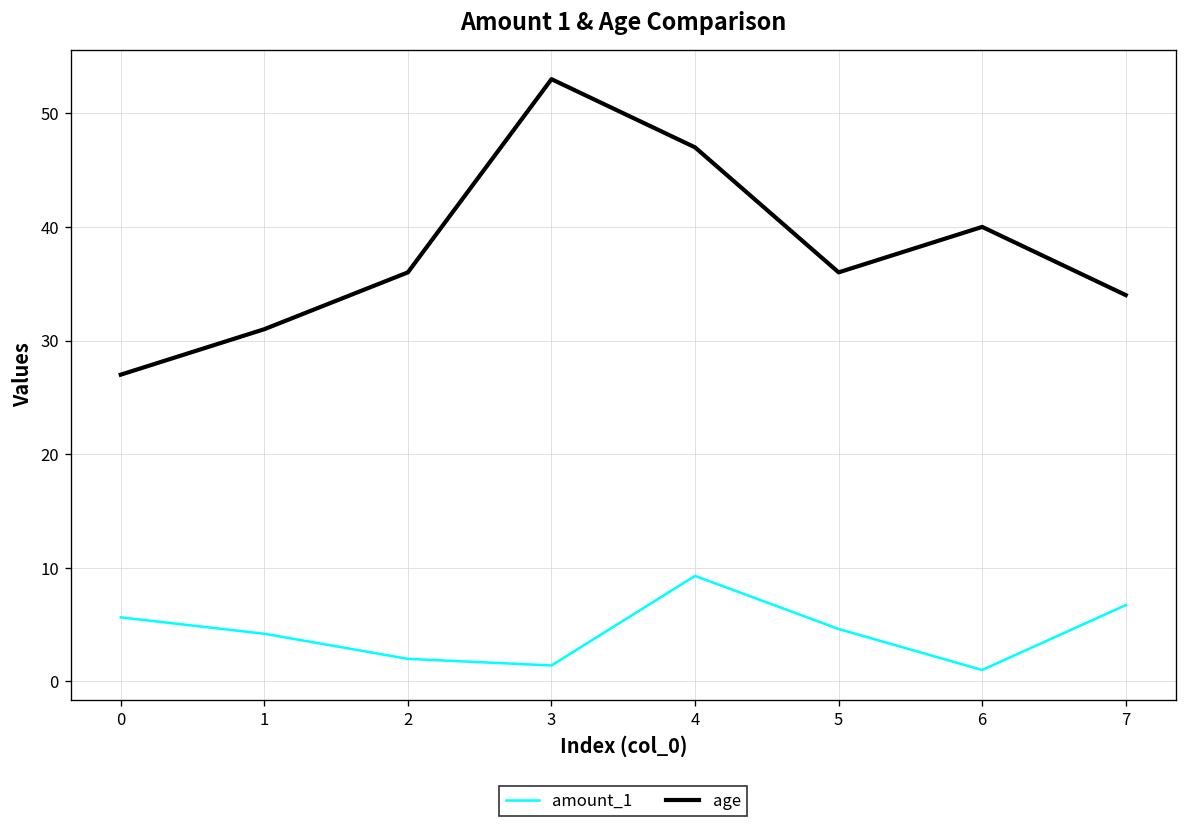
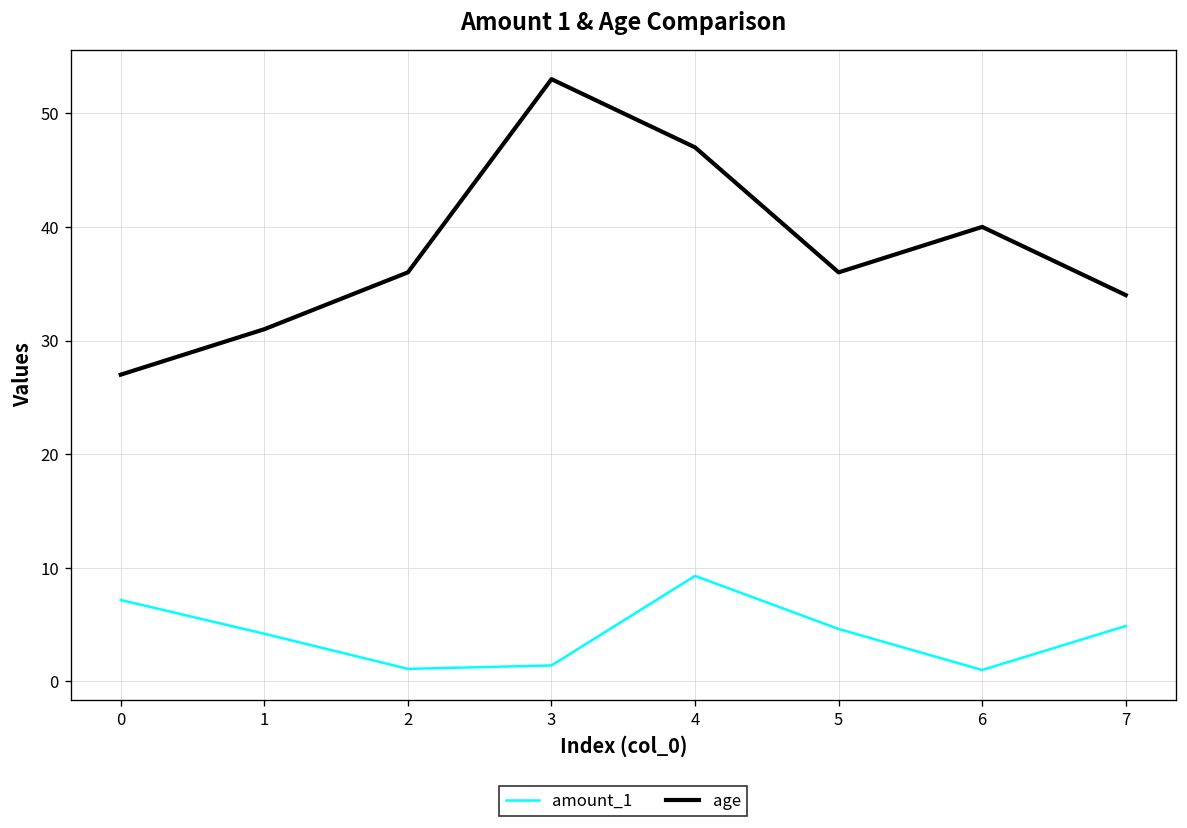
amount_1, 0: 6 -> 7
amount_1, 2: 2 -> 1
amount_1, 7: 7 -> 5
